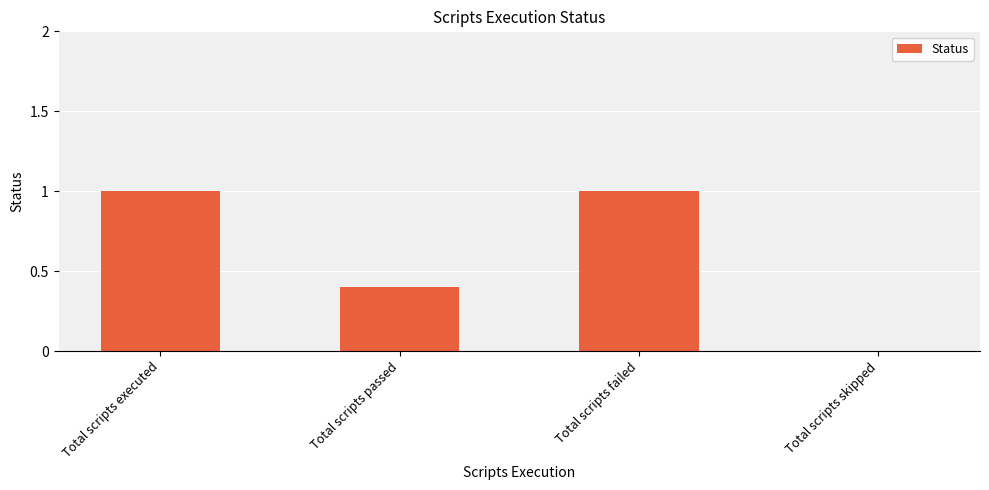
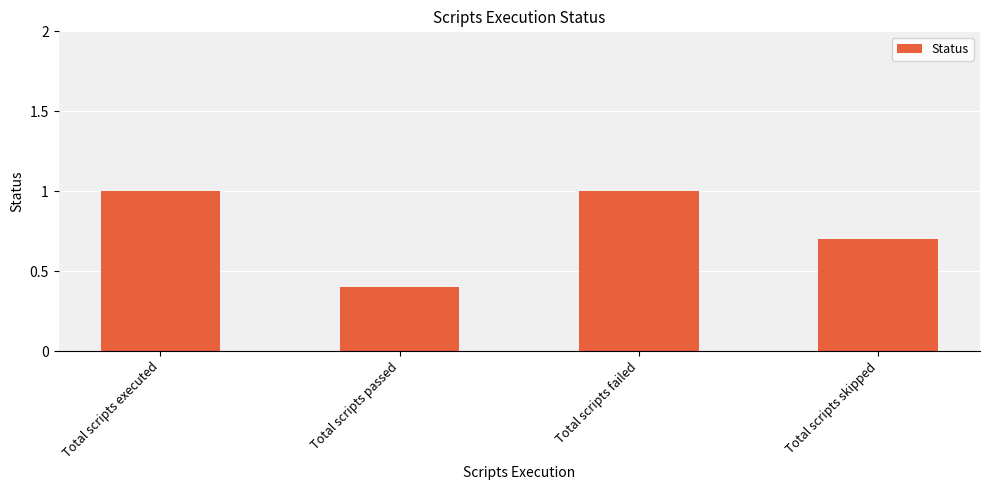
Total scripts skipped: 0.0 -> 0.7
